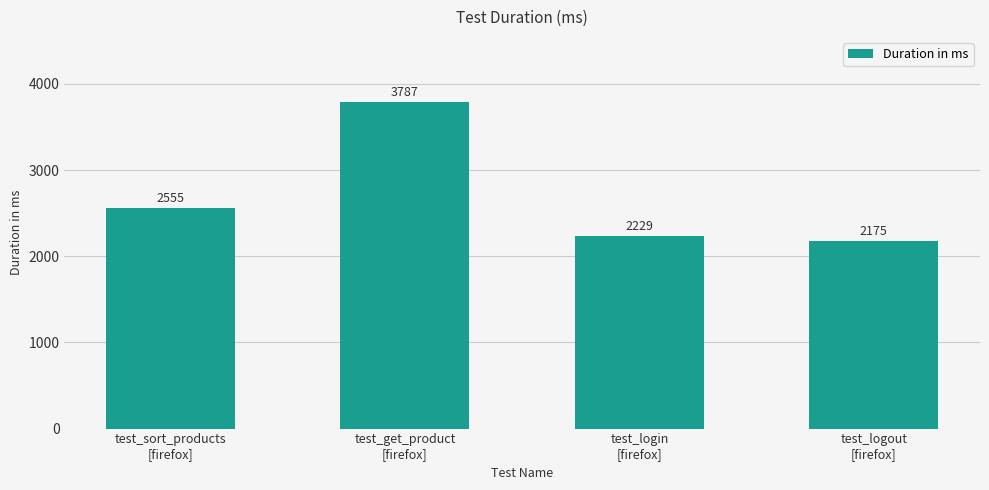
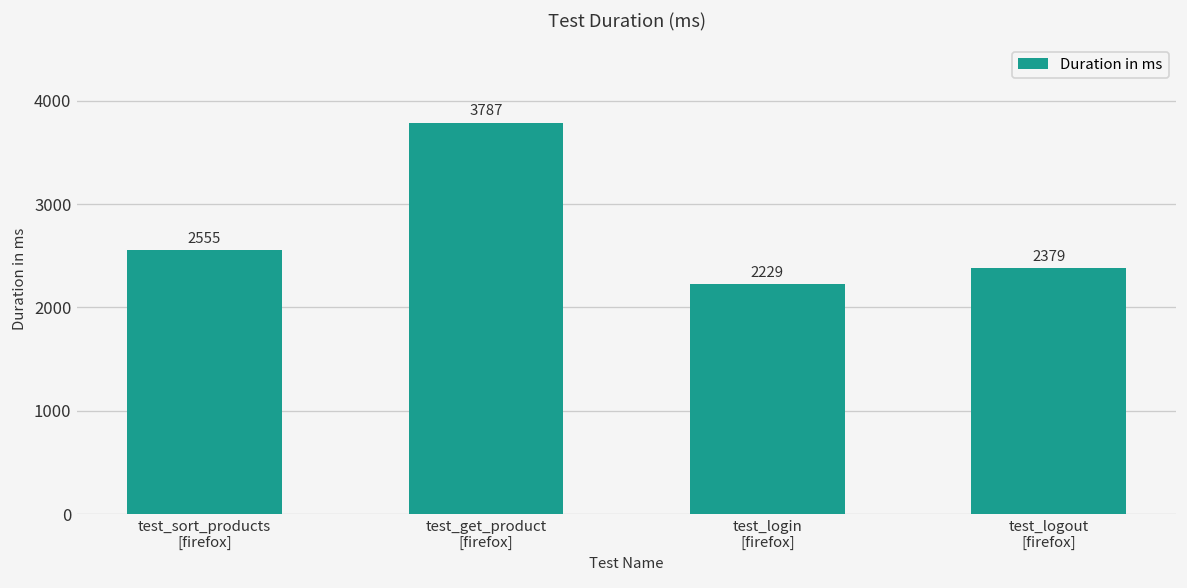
test_logout [firefox]: 2175 -> 2379
